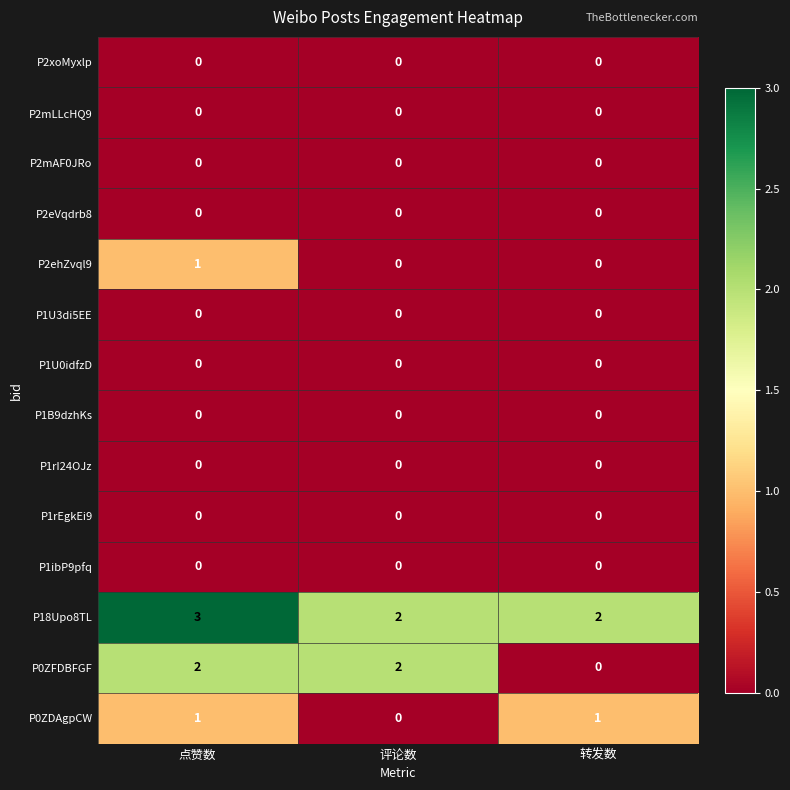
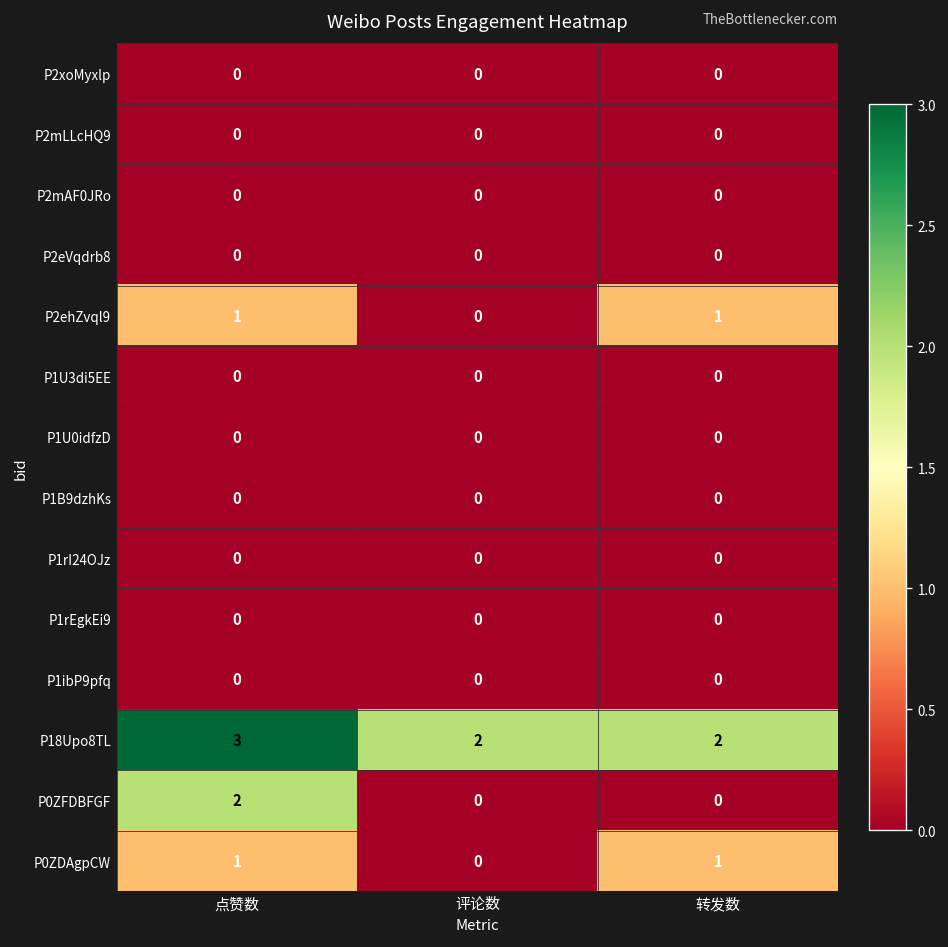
P2ehZvql9, 转发数: 0 -> 1
P0ZFDBFGF, 评论数: 2 -> 0
